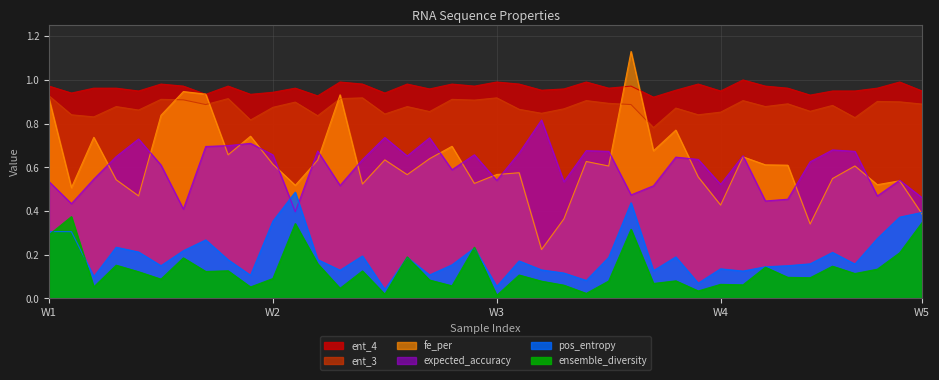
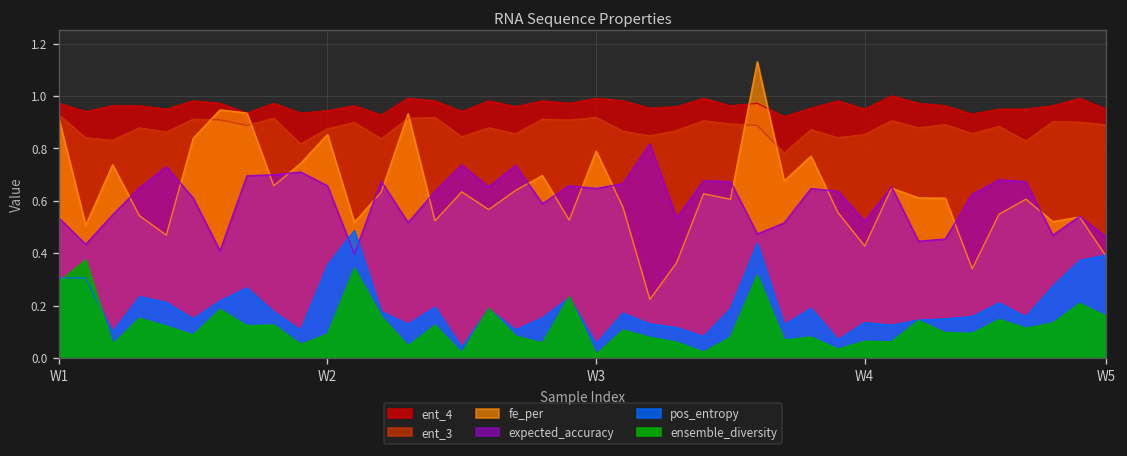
fe_per, W2: 0.61 -> 0.85
fe_per, W3: 0.57 -> 0.79
expected_accuracy, W3: 0.54 -> 0.65
ensemble_diversity, W5: 0.35 -> 0.16
